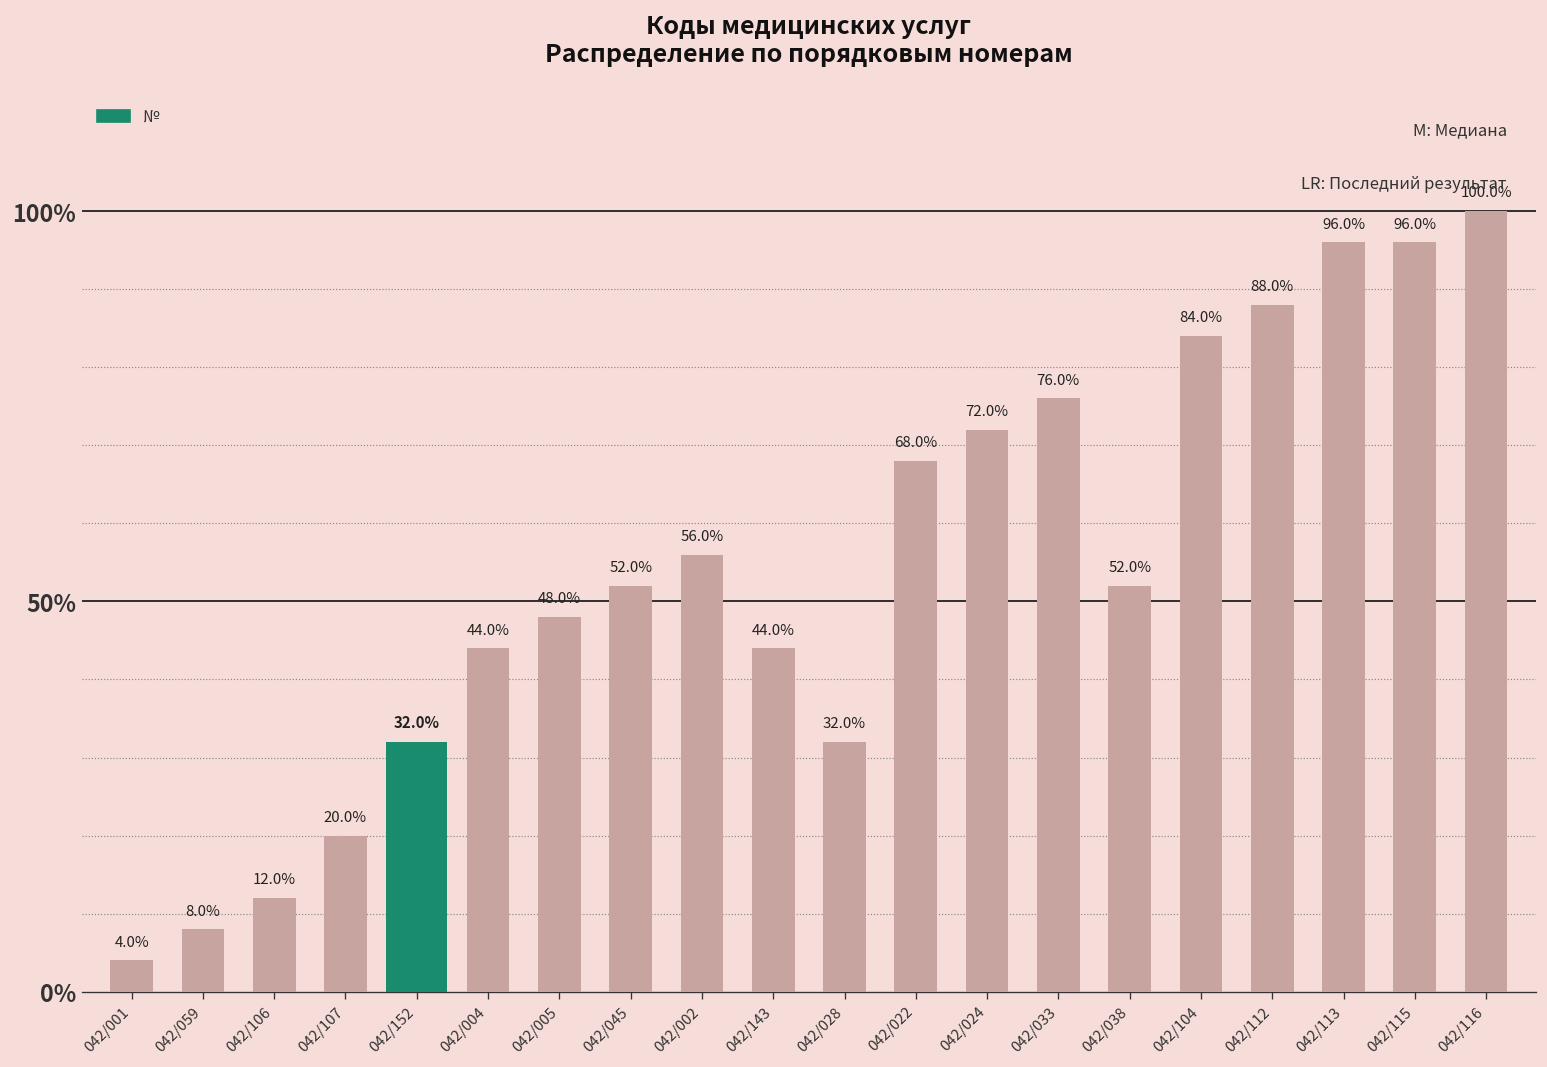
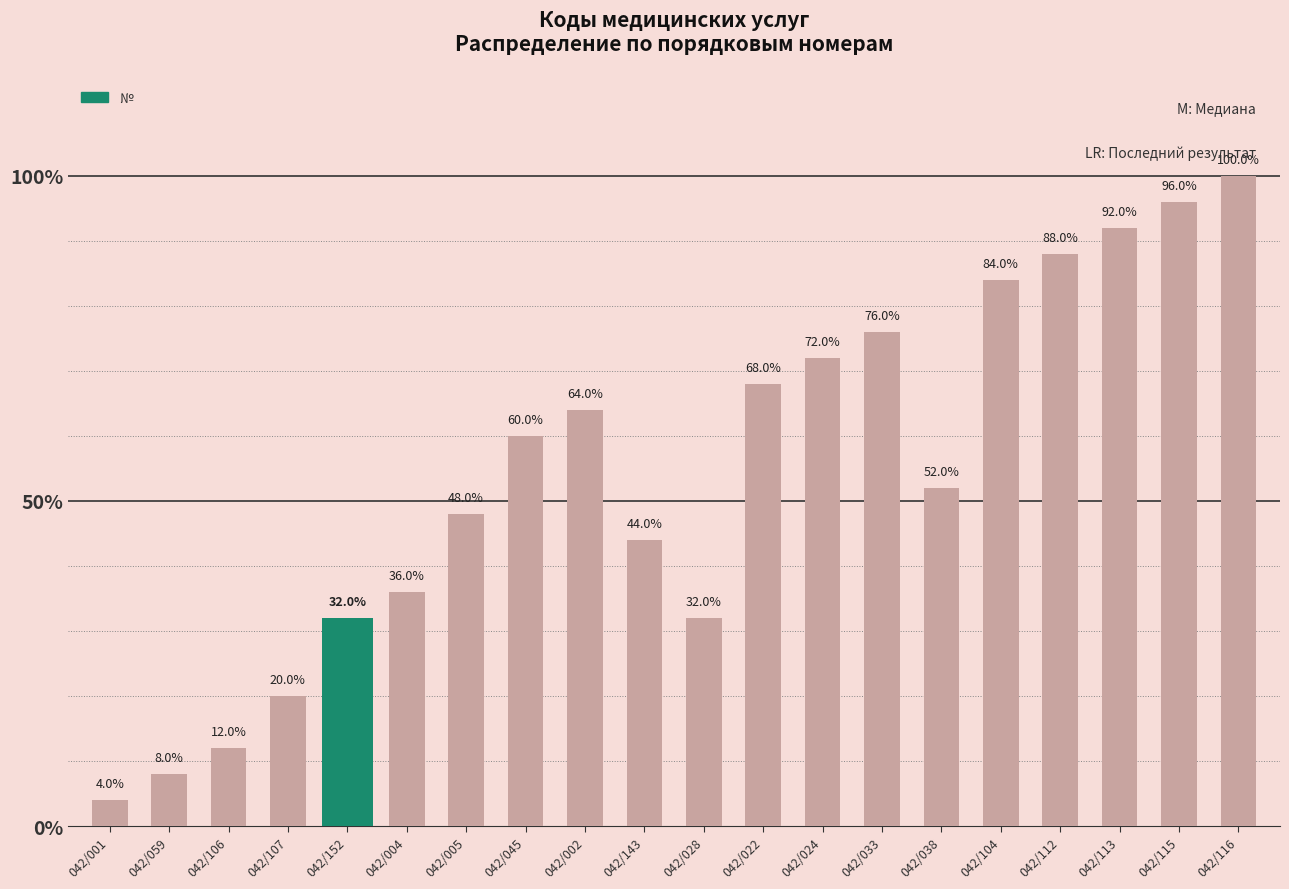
042/004: 44.0% -> 36.0%
042/045: 52.0% -> 60.0%
042/002: 56.0% -> 64.0%
042/113: 96.0% -> 92.0%
